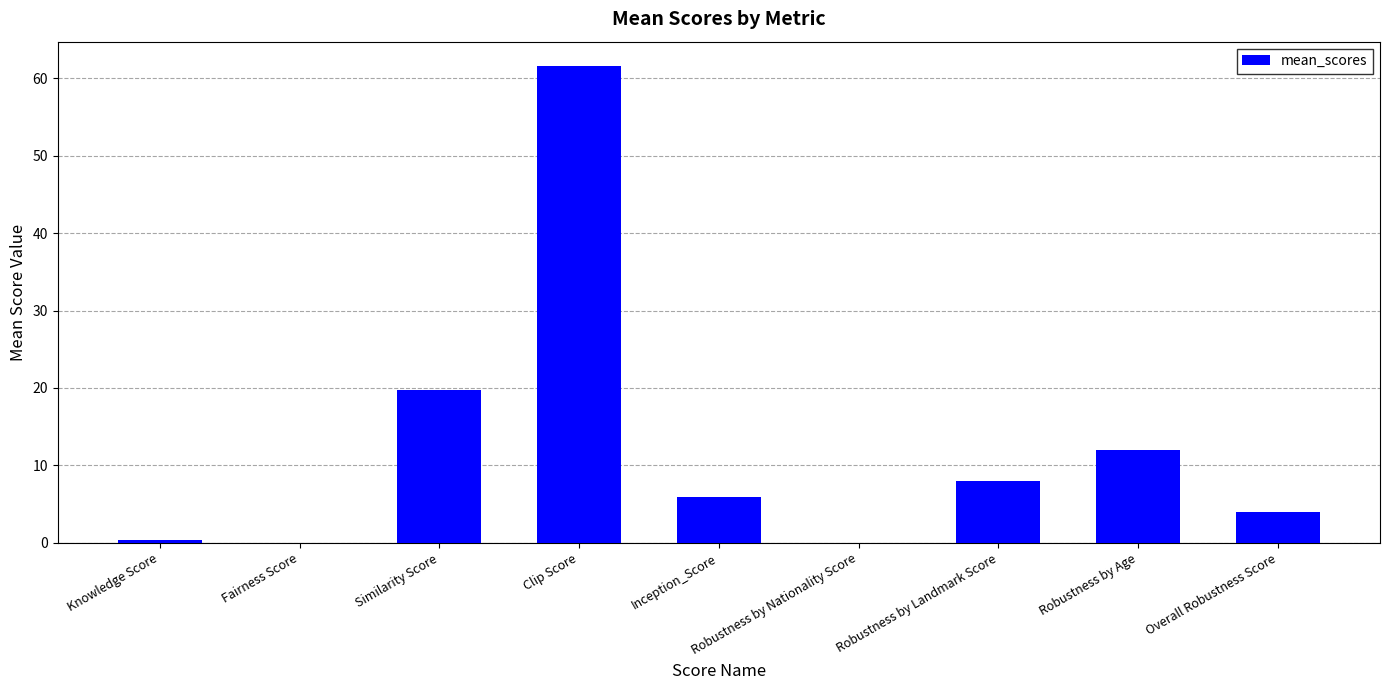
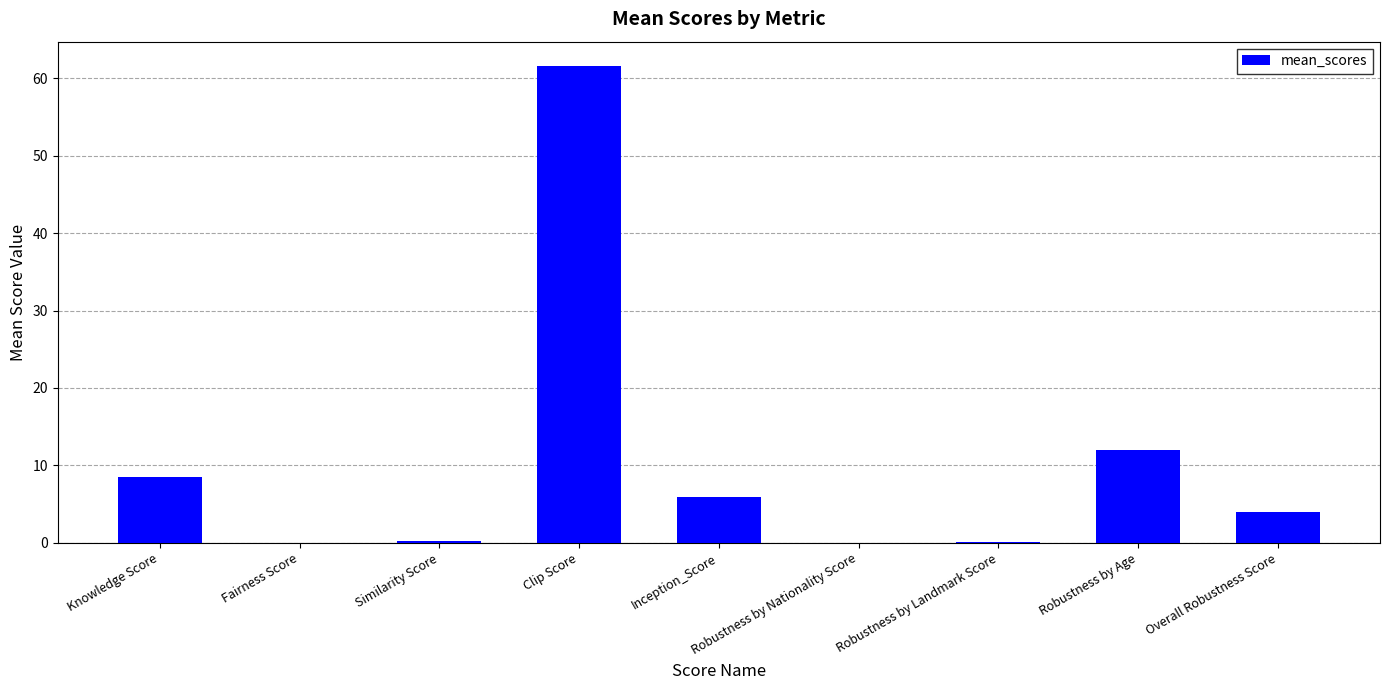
Knowledge Score: 0 -> 8
Similarity Score: 20 -> 0
Robustness by Landmark Score: 8 -> 0
